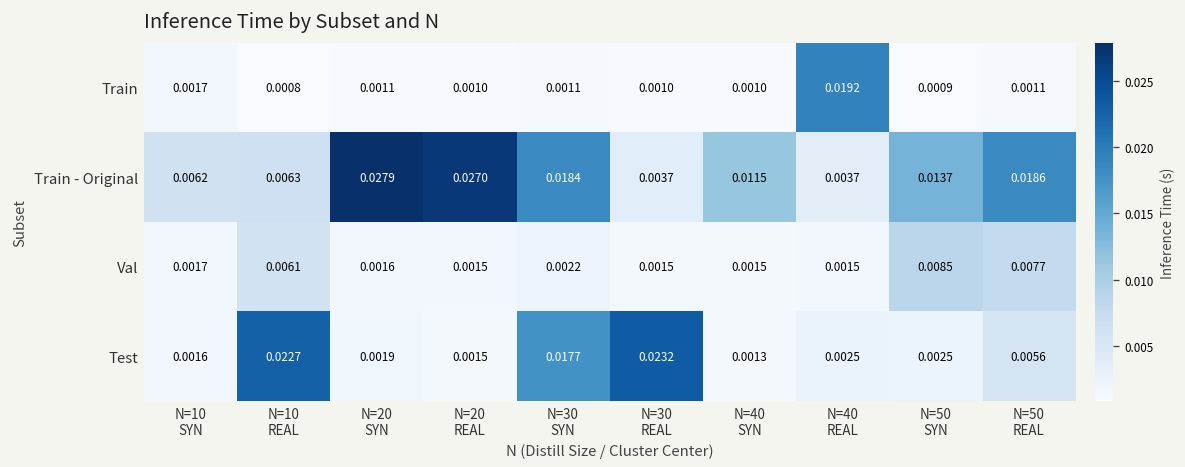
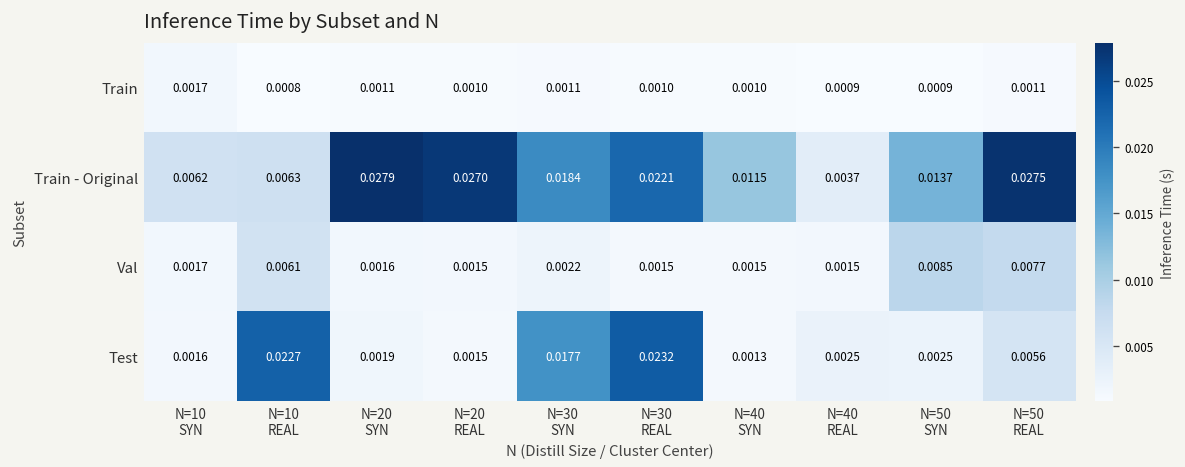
Train, N=40 REAL: 0.0192 -> 0.0009
Train - Original, N=30 REAL: 0.0037 -> 0.0221
Train - Original, N=50 REAL: 0.0186 -> 0.0275
